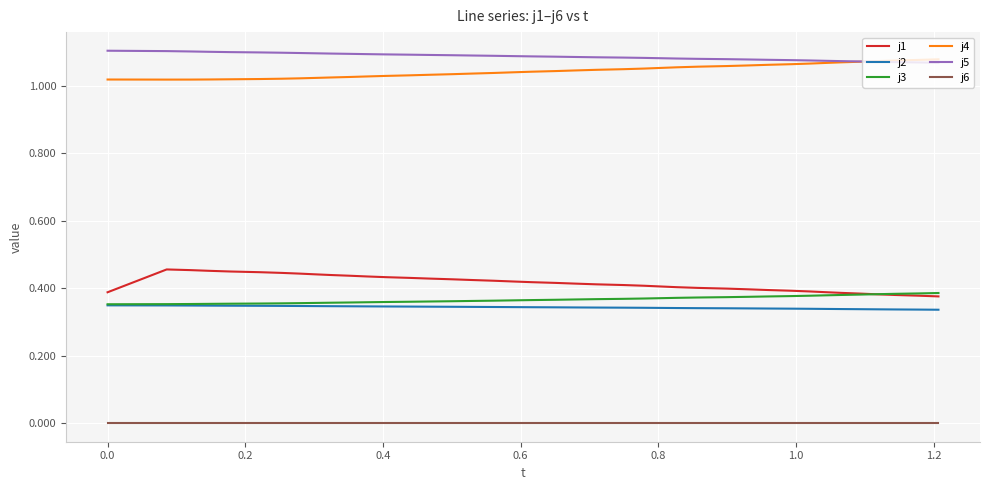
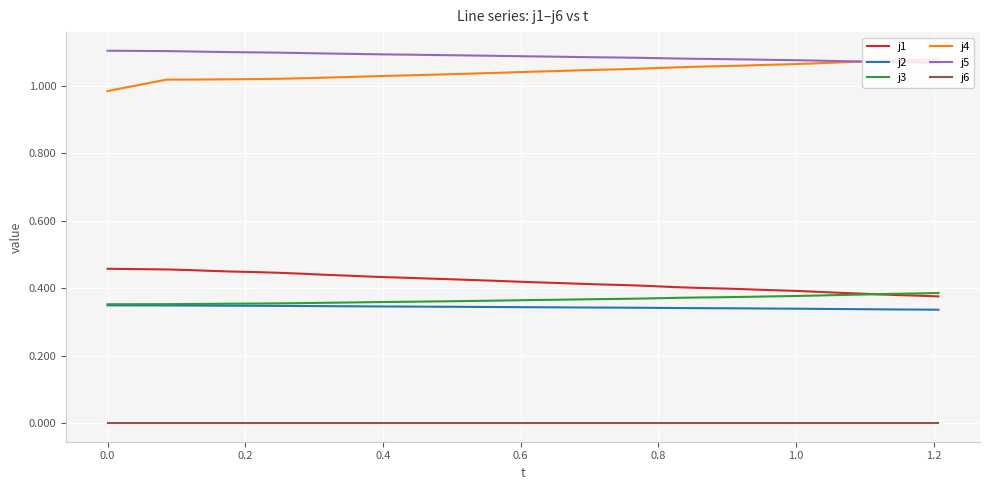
j1, 0.0: 0.39 -> 0.46
j4, 0.0: 1.02 -> 0.98
